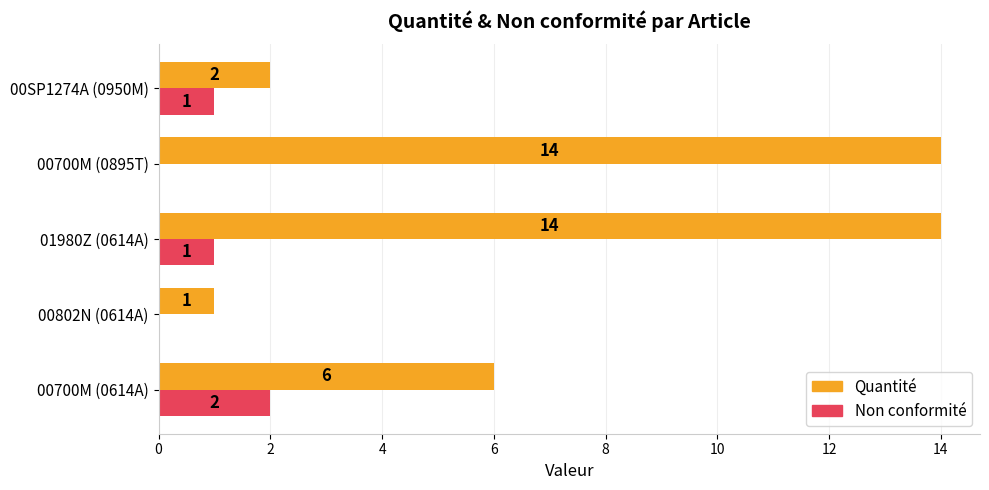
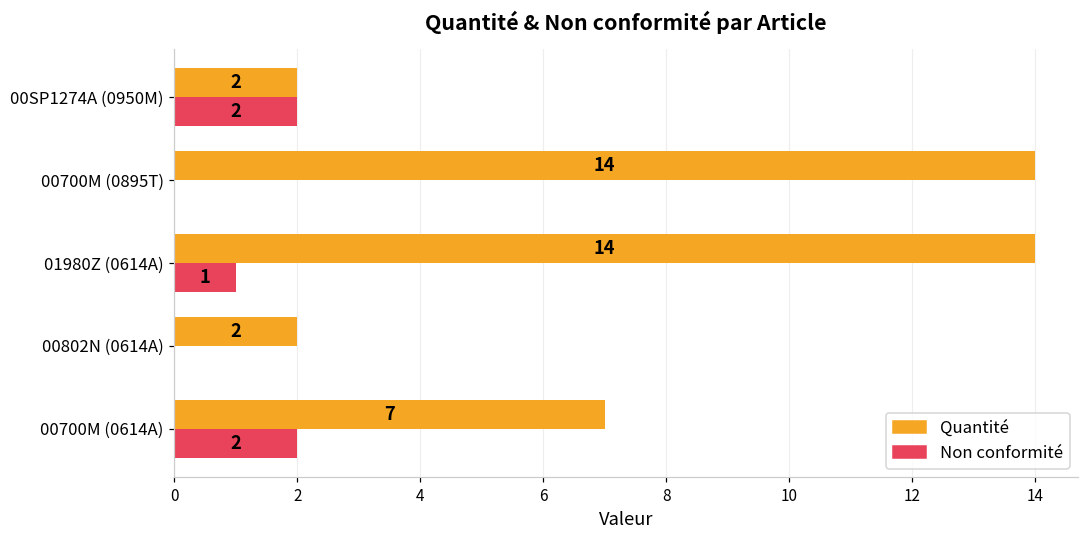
Non conformité, 00SP1274A (0950M): 1 -> 2
Quantité, 00802N (0614A): 1 -> 2
Quantité, 00700M (0614A): 6 -> 7
